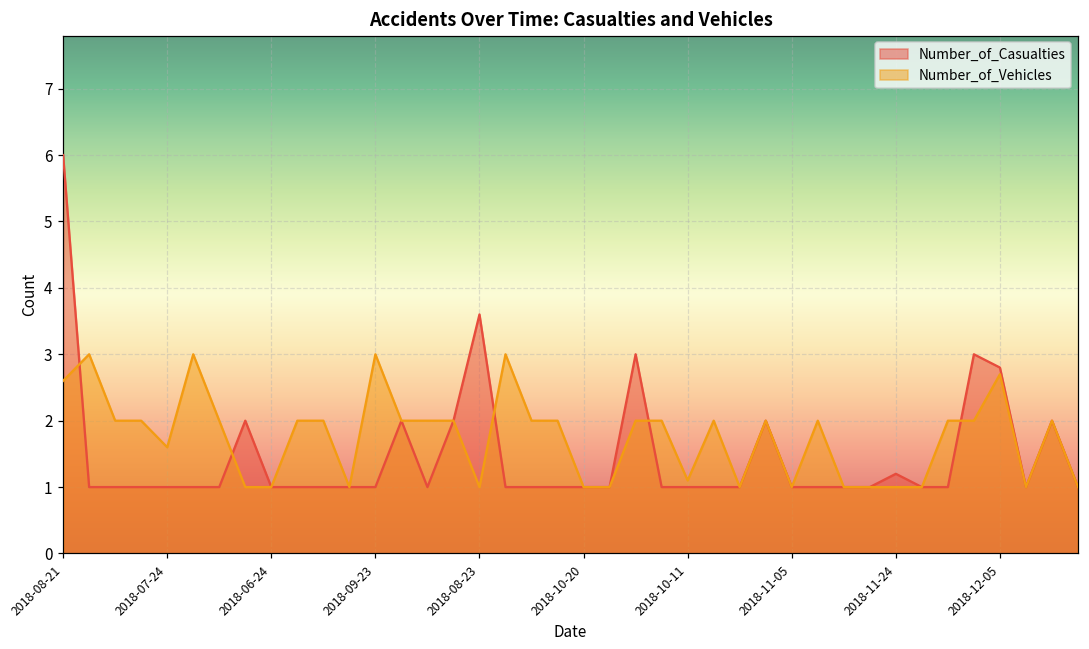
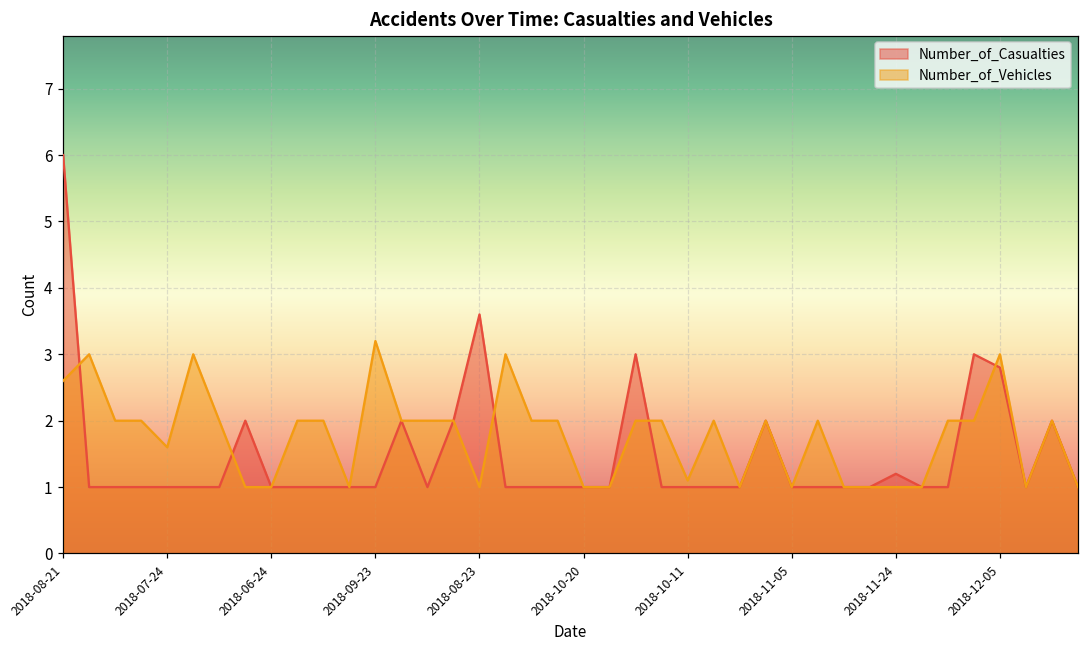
Number_of_Vehicles, 2018-09-23: 3.0 -> 3.2
Number_of_Vehicles, 2018-12-05: 2.7 -> 3.0
